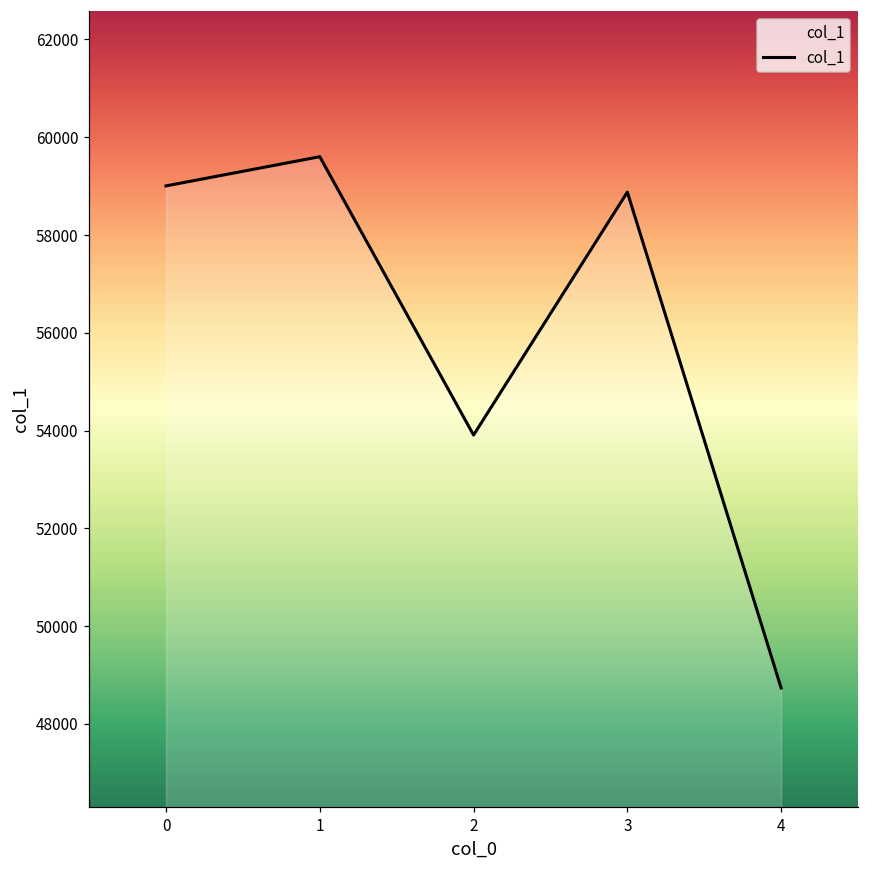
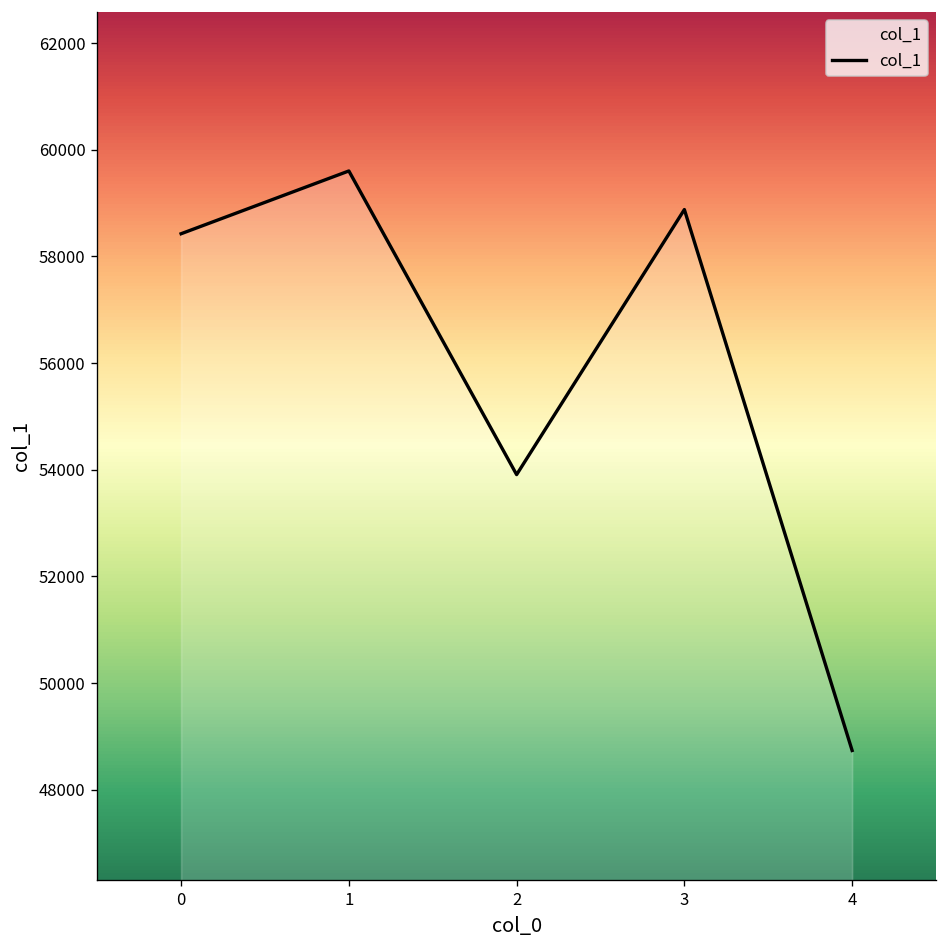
0: 59000 -> 58400
